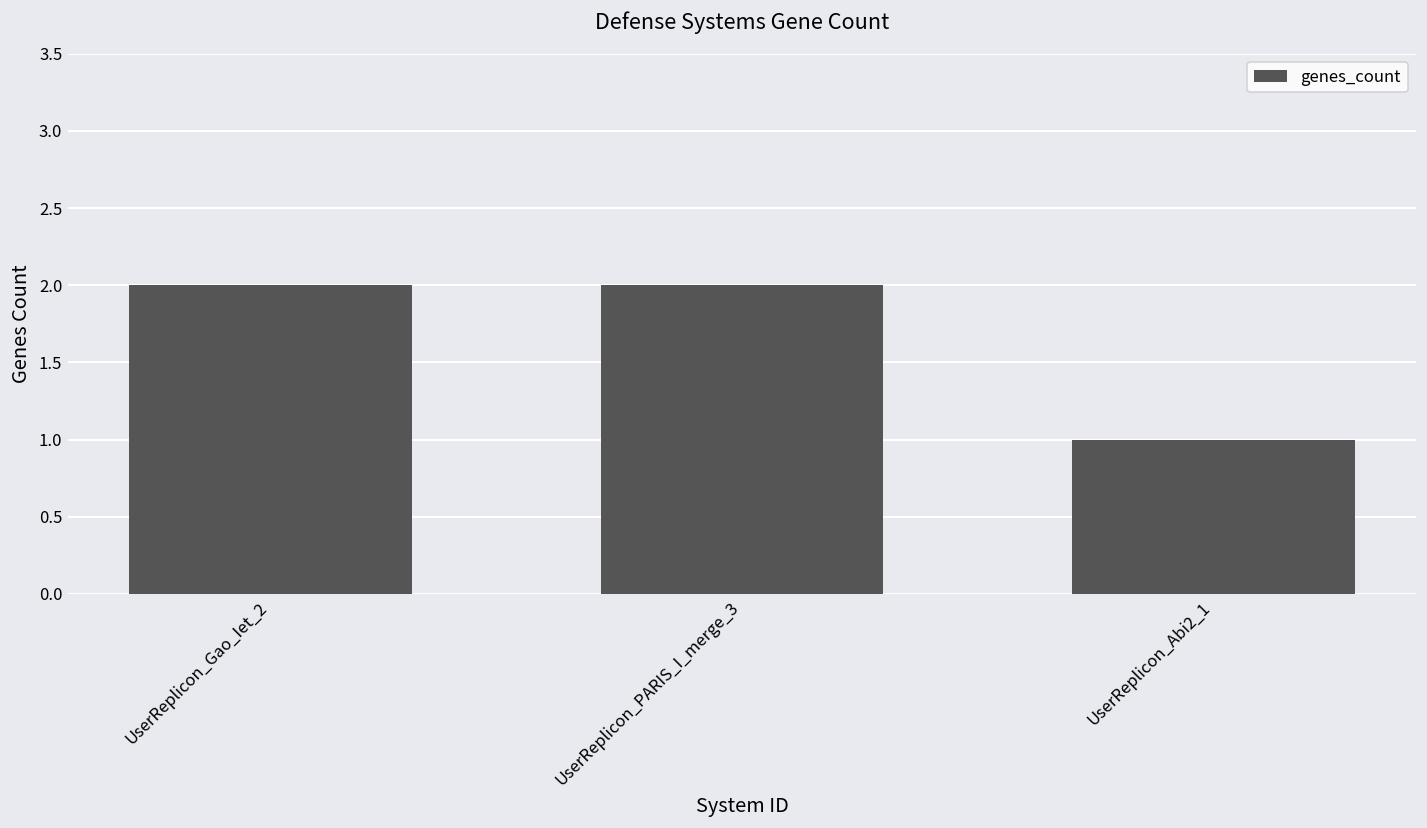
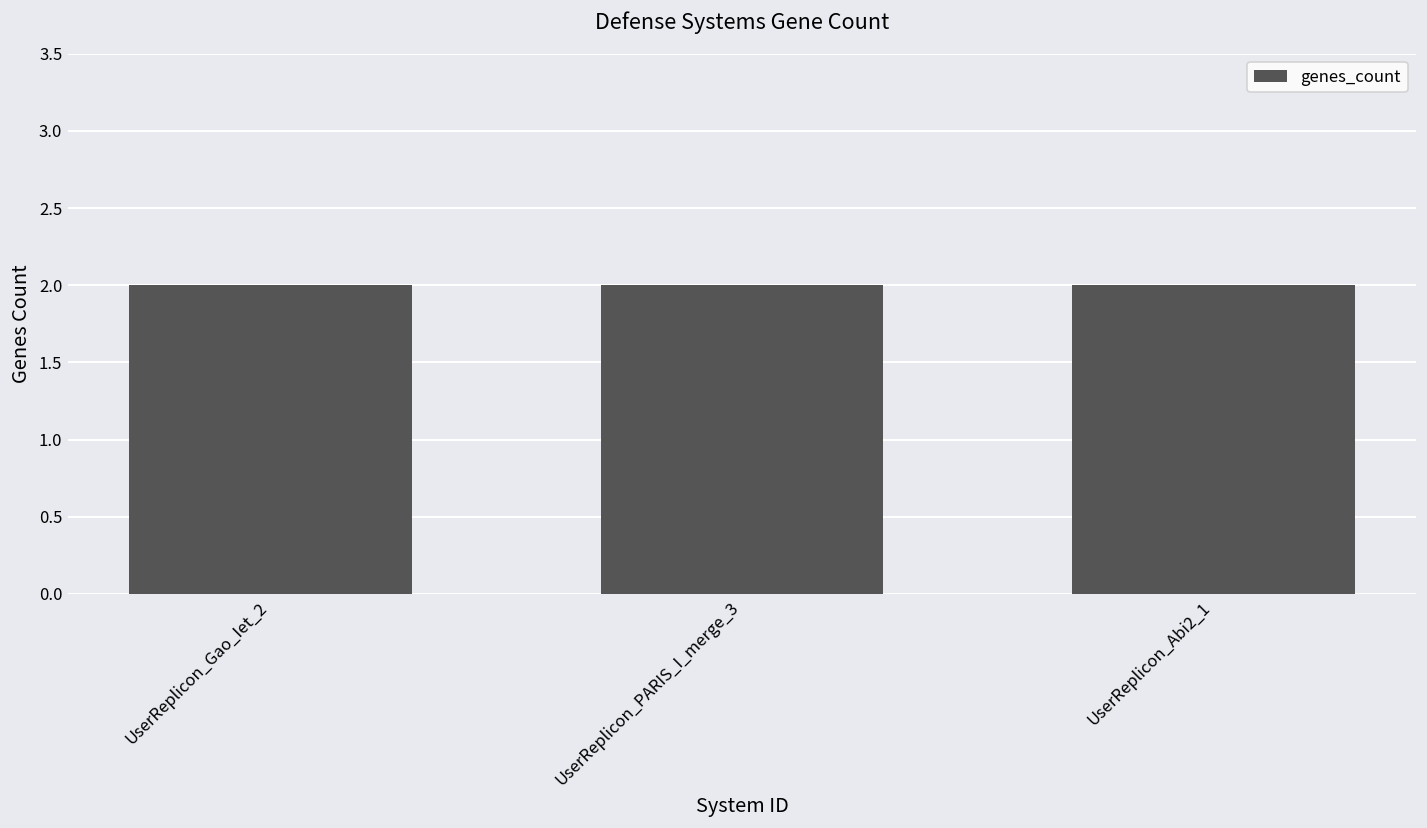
UserReplicon_Abi2_1: 1 -> 2
